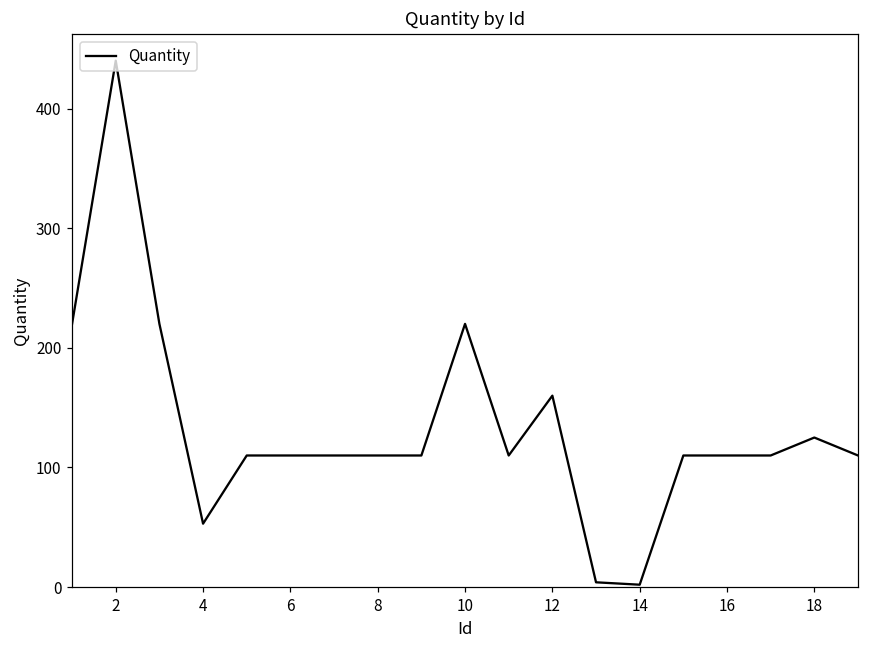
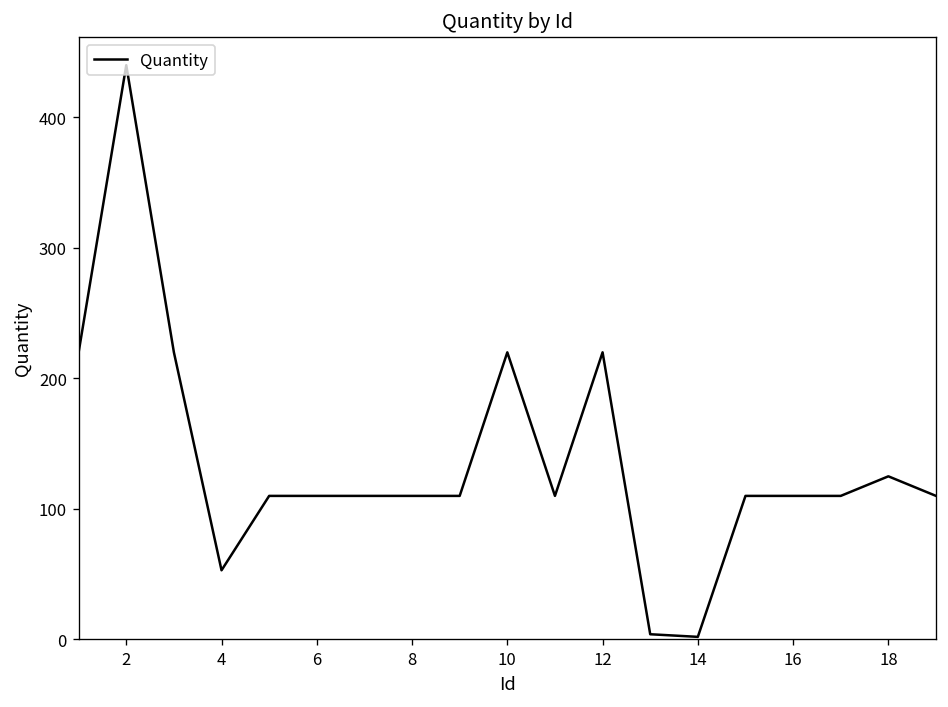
12: 160 -> 220
